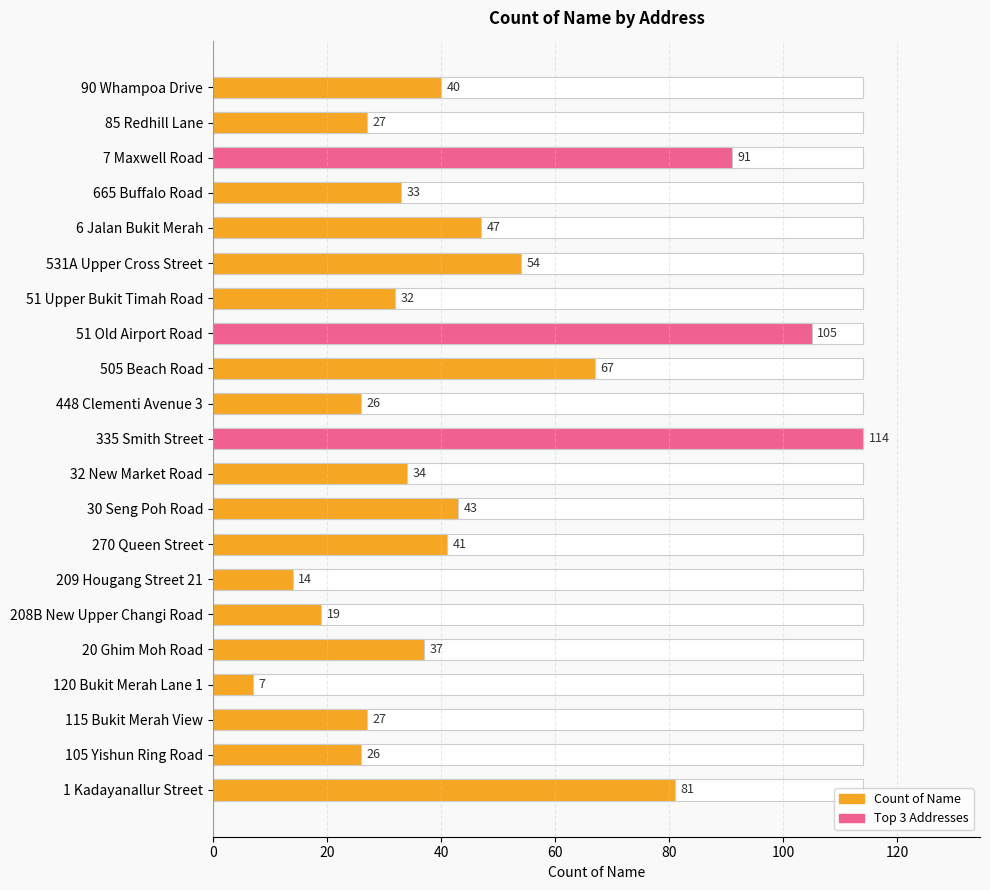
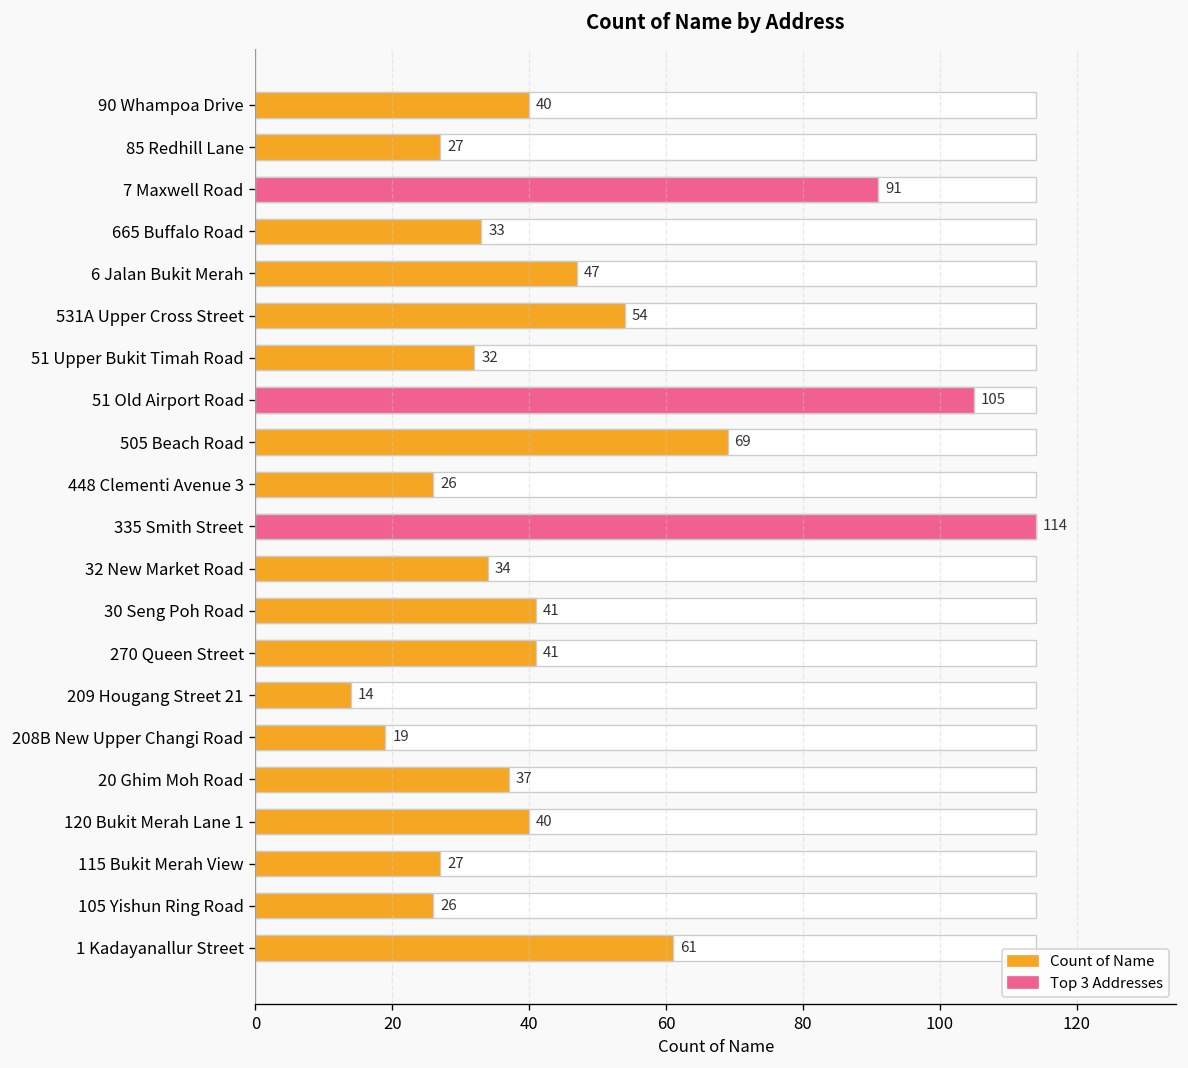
Count of Name, 505 Beach Road: 67 -> 69
Count of Name, 30 Seng Poh Road: 43 -> 41
Count of Name, 120 Bukit Merah Lane 1: 7 -> 40
Count of Name, 1 Kadayanallur Street: 81 -> 61
